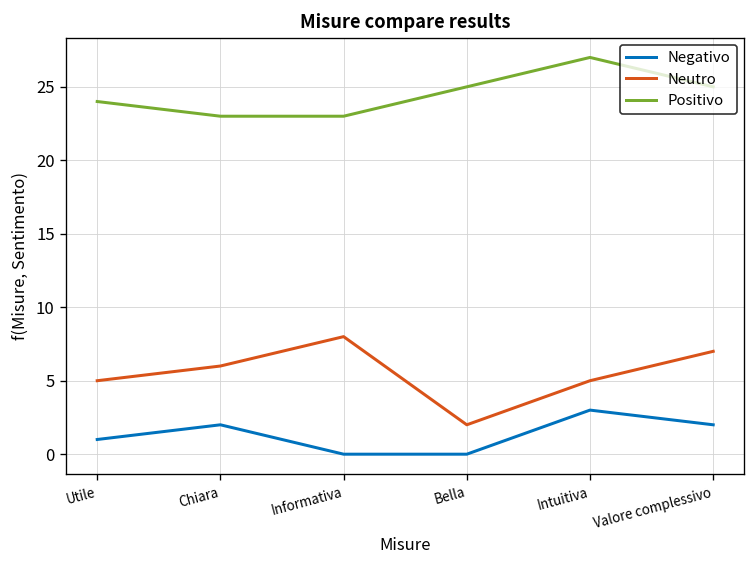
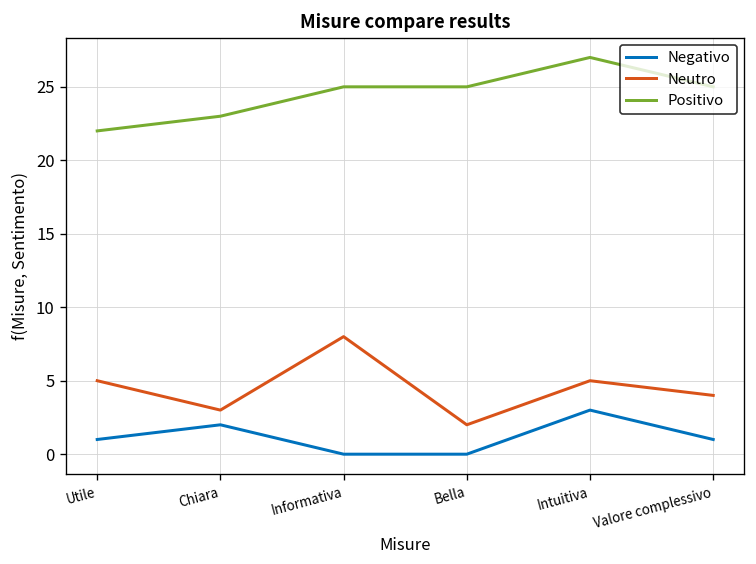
Positivo, Utile: 24 -> 22
Neutro, Chiara: 6 -> 3
Positivo, Informativa: 23 -> 25
Negativo, Valore complessivo: 2 -> 1
Neutro, Valore complessivo: 7 -> 4
